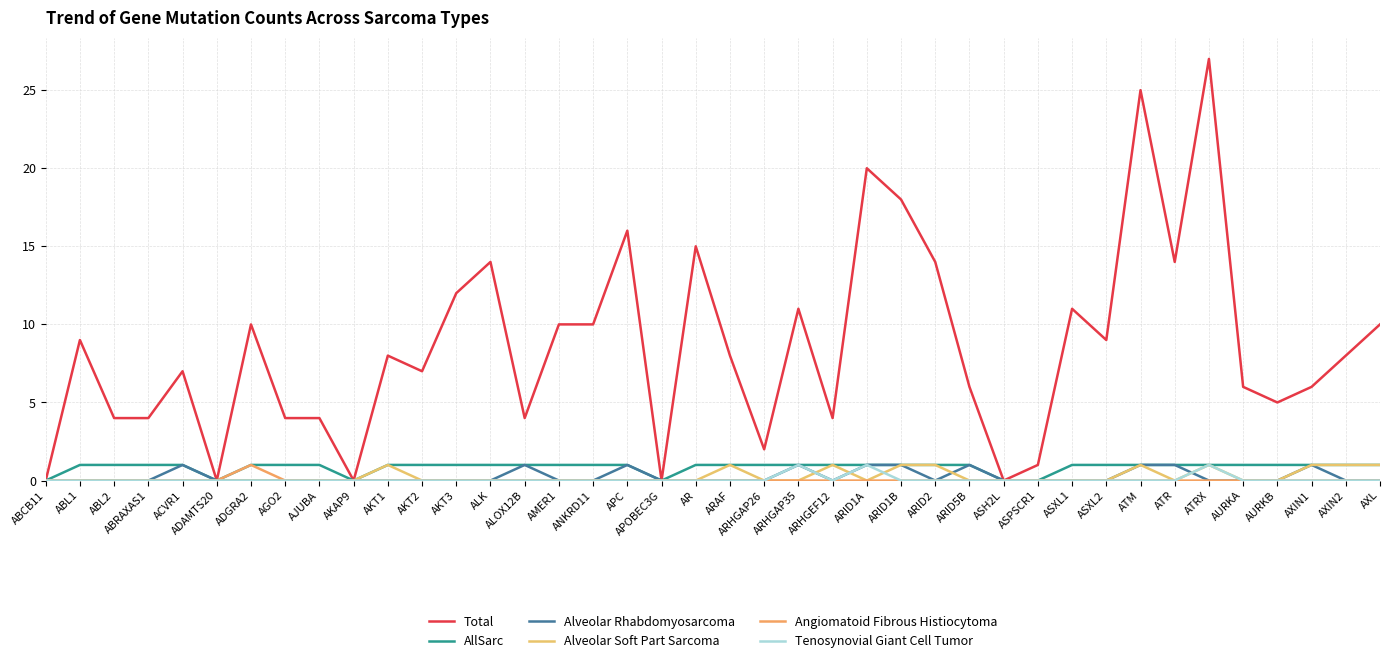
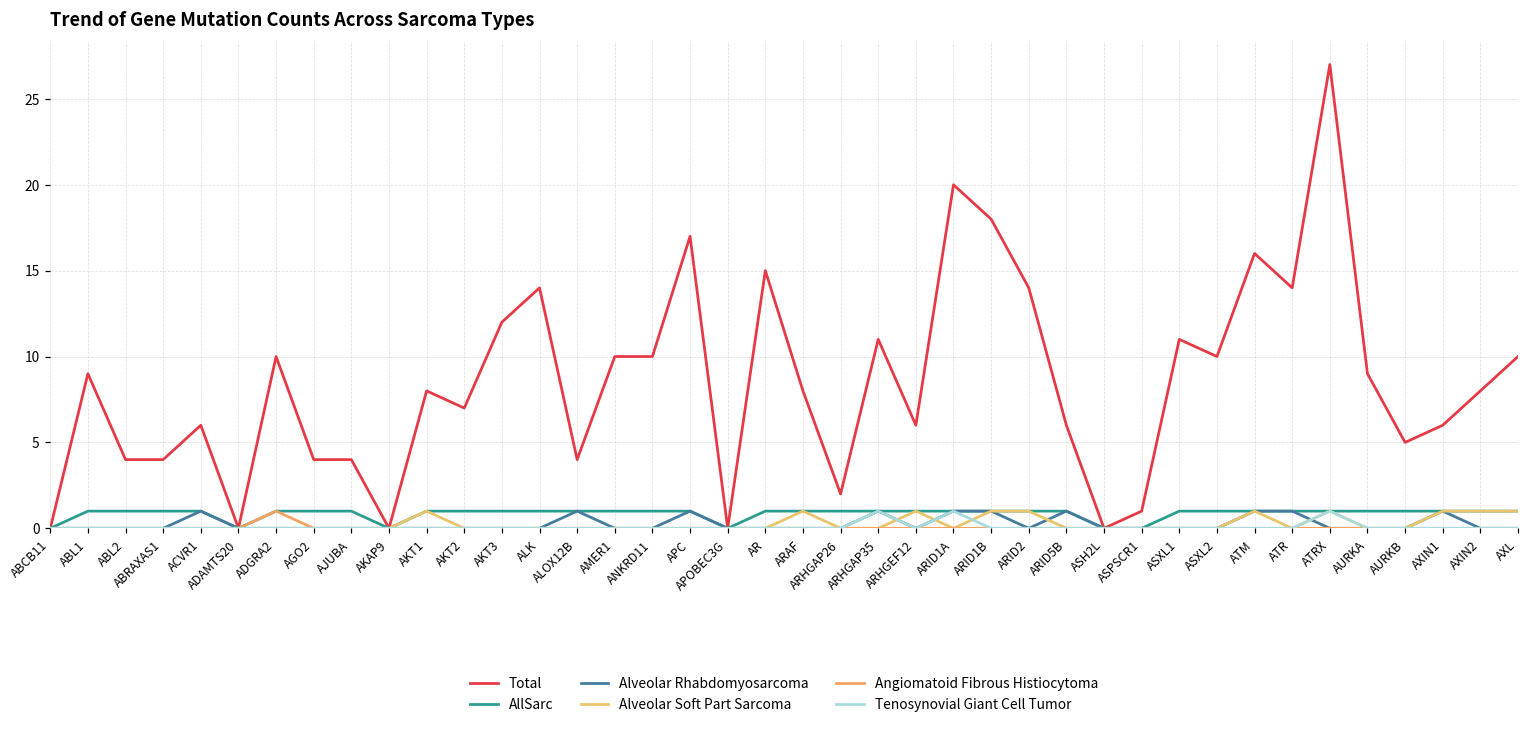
Total, ACVR1: 7 -> 6
Total, APC: 16 -> 17
Total, ARHGEF12: 4 -> 6
Total, ASXL2: 9 -> 10
Total, ATM: 25 -> 16
Total, AURKA: 6 -> 9
